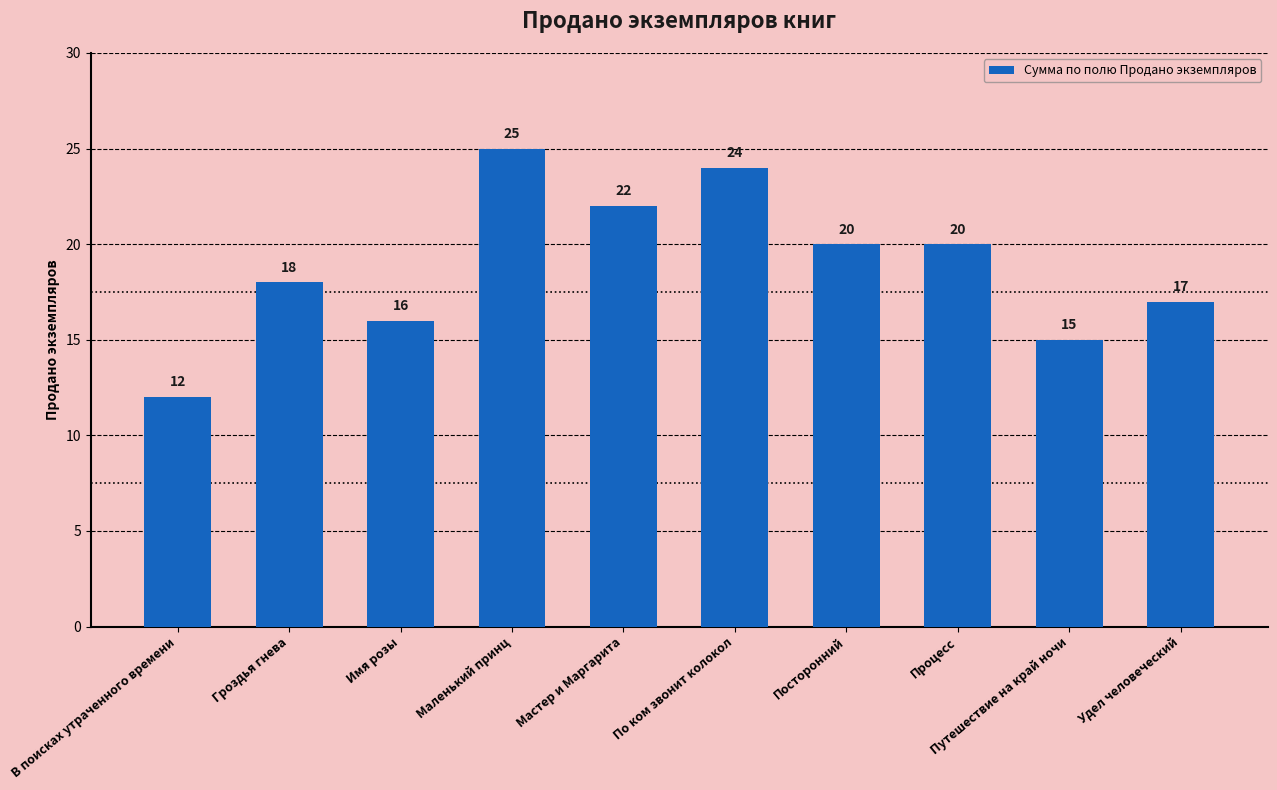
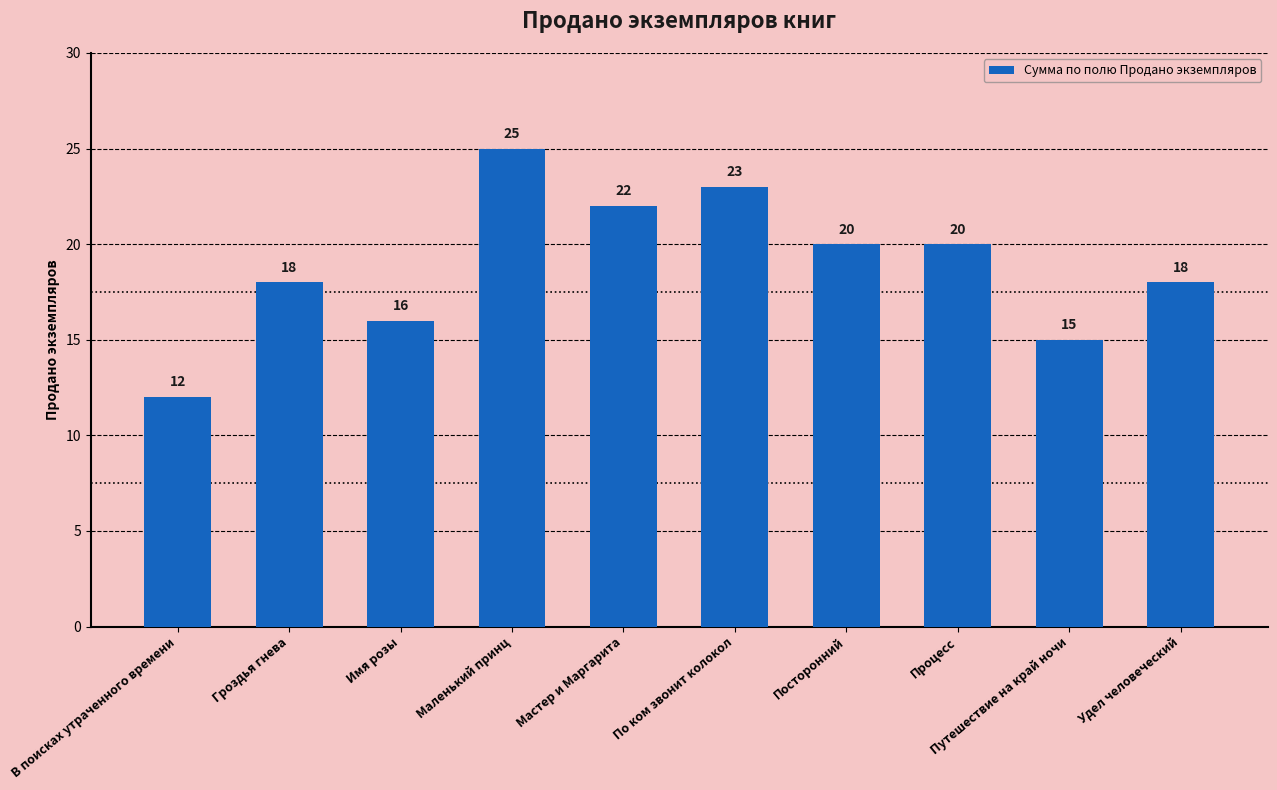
По ком звонит колокол: 24 -> 23
Удел человеческий: 17 -> 18
